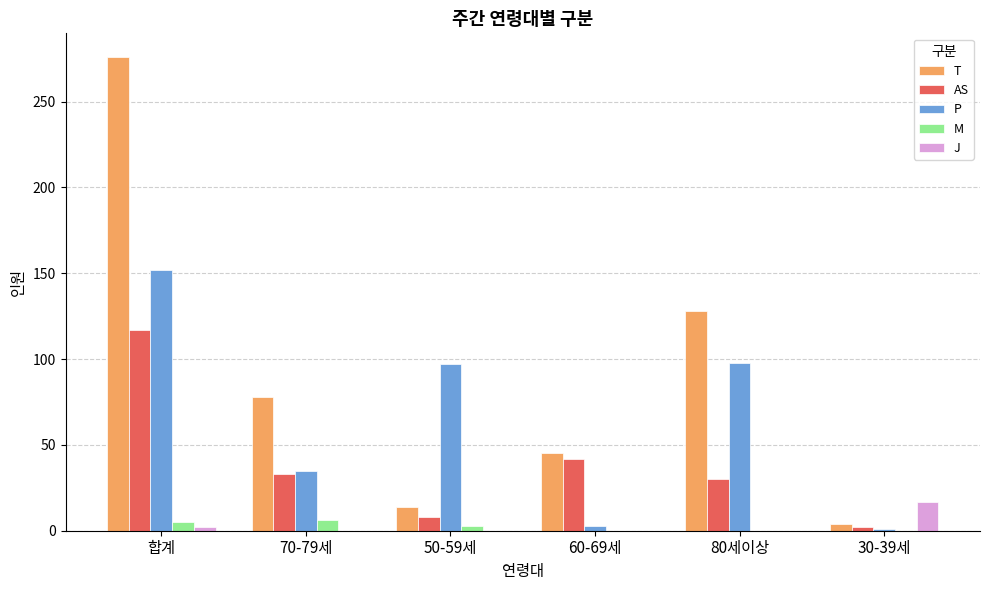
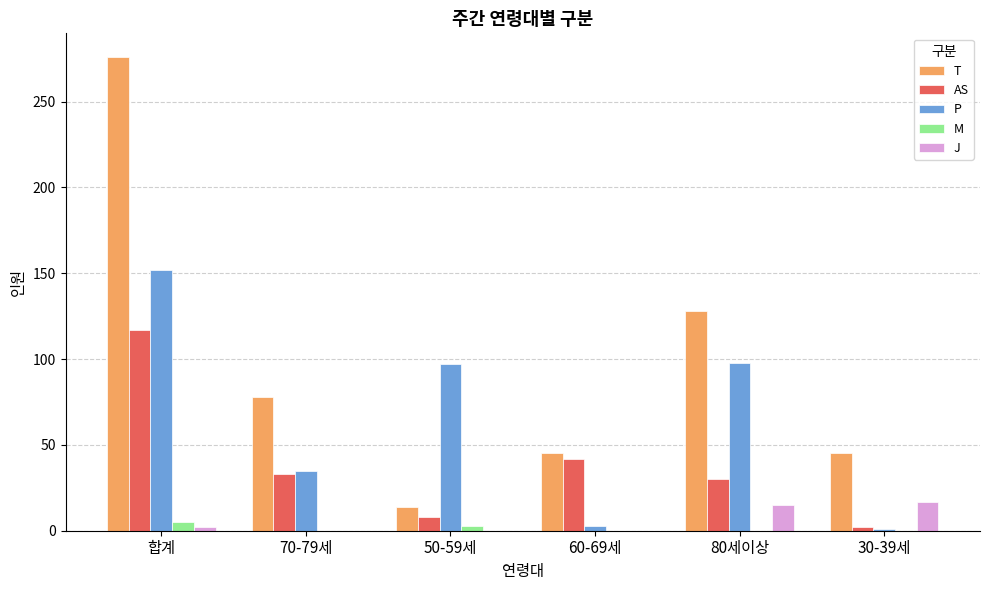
M, 70-79세: 6 -> 0
J, 80세이상: 0 -> 15
T, 30-39세: 4 -> 45
